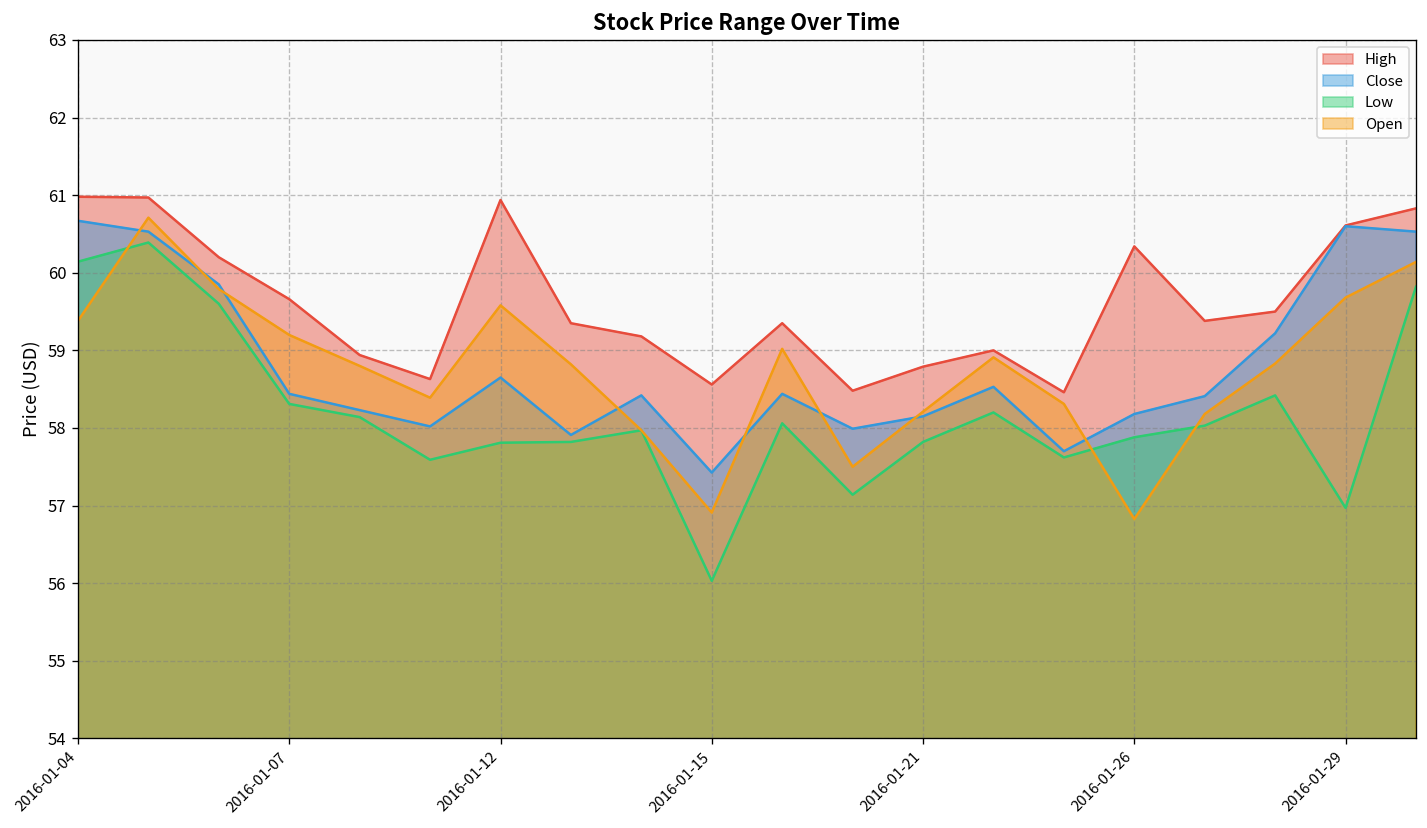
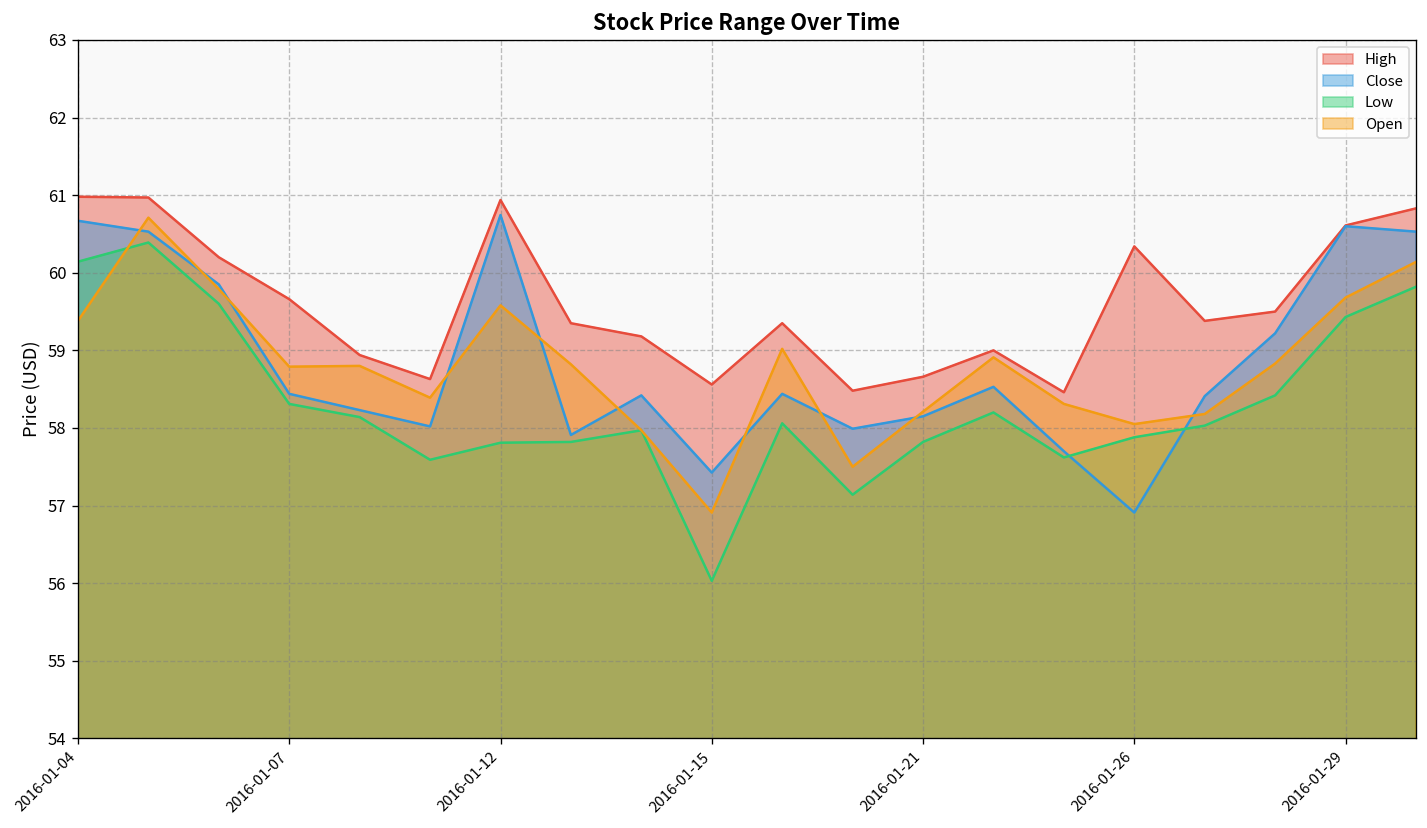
Open, 2016-01-07: 59.2 -> 58.8
Close, 2016-01-12: 58.7 -> 60.7
High, 2016-01-21: 58.8 -> 58.7
Close, 2016-01-26: 58.2 -> 56.9
Open, 2016-01-26: 56.8 -> 58.0
Low, 2016-01-29: 57.0 -> 59.4
